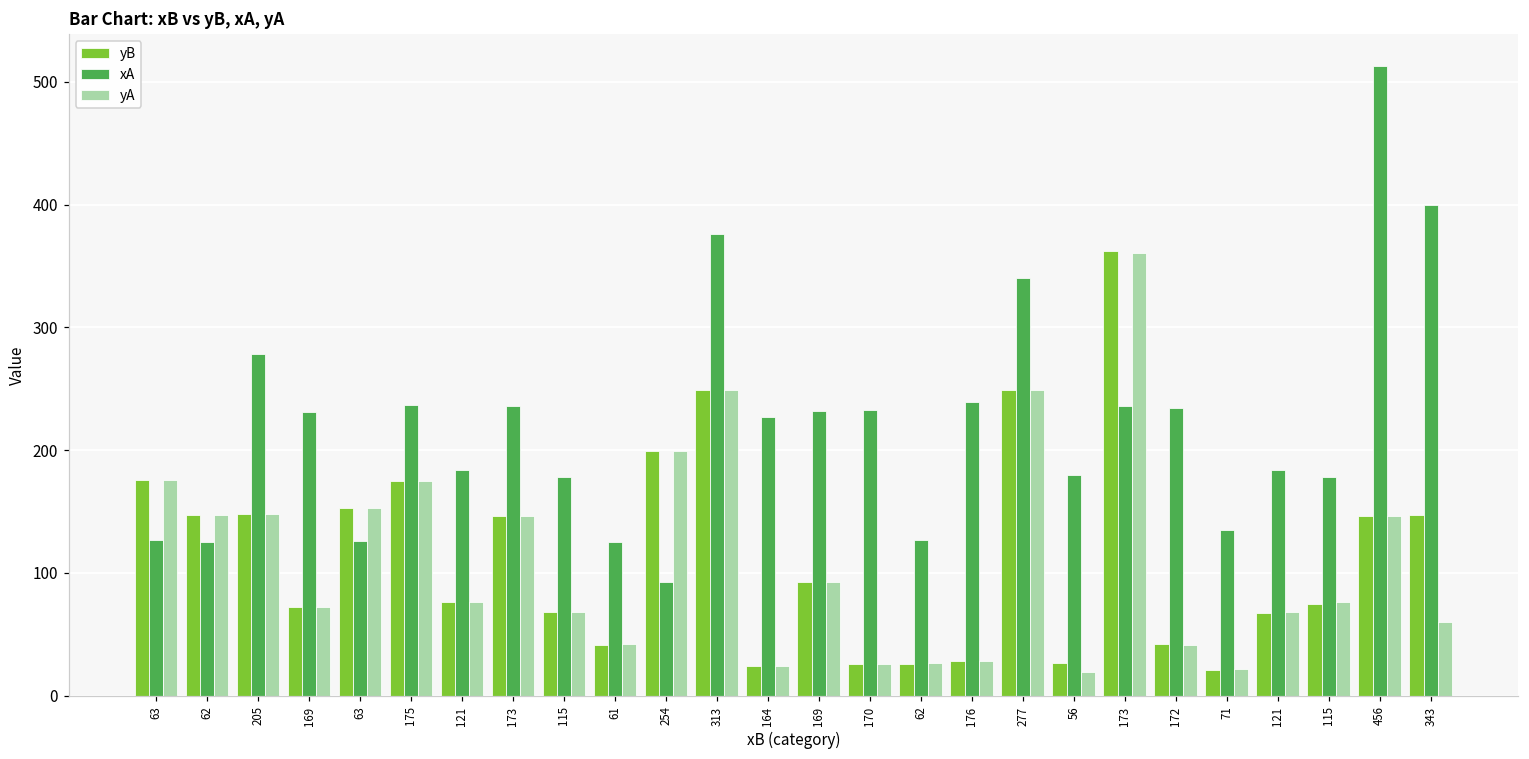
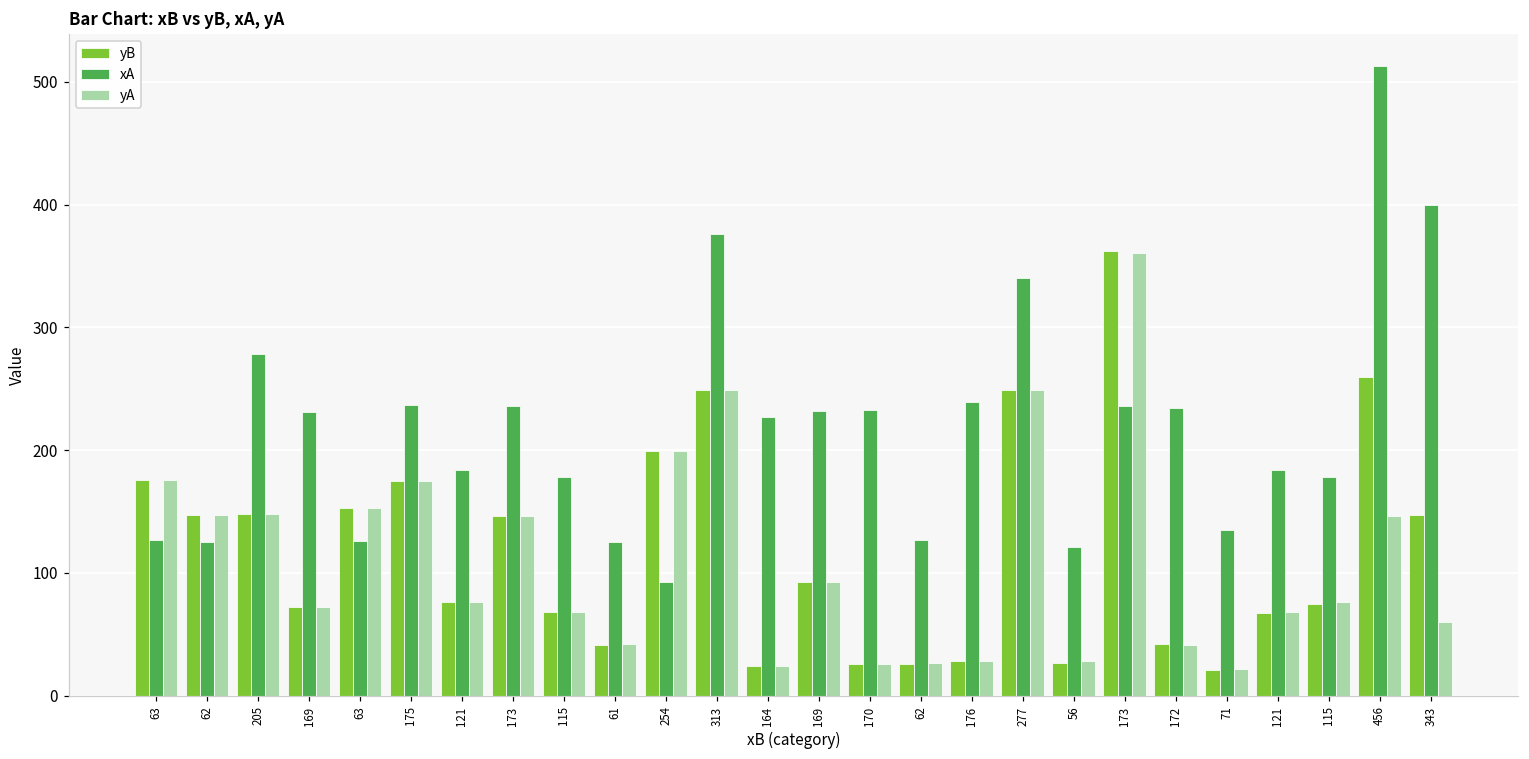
xA, 56: 180 -> 121
yA, 56: 19 -> 28
yB, 456: 146 -> 260
